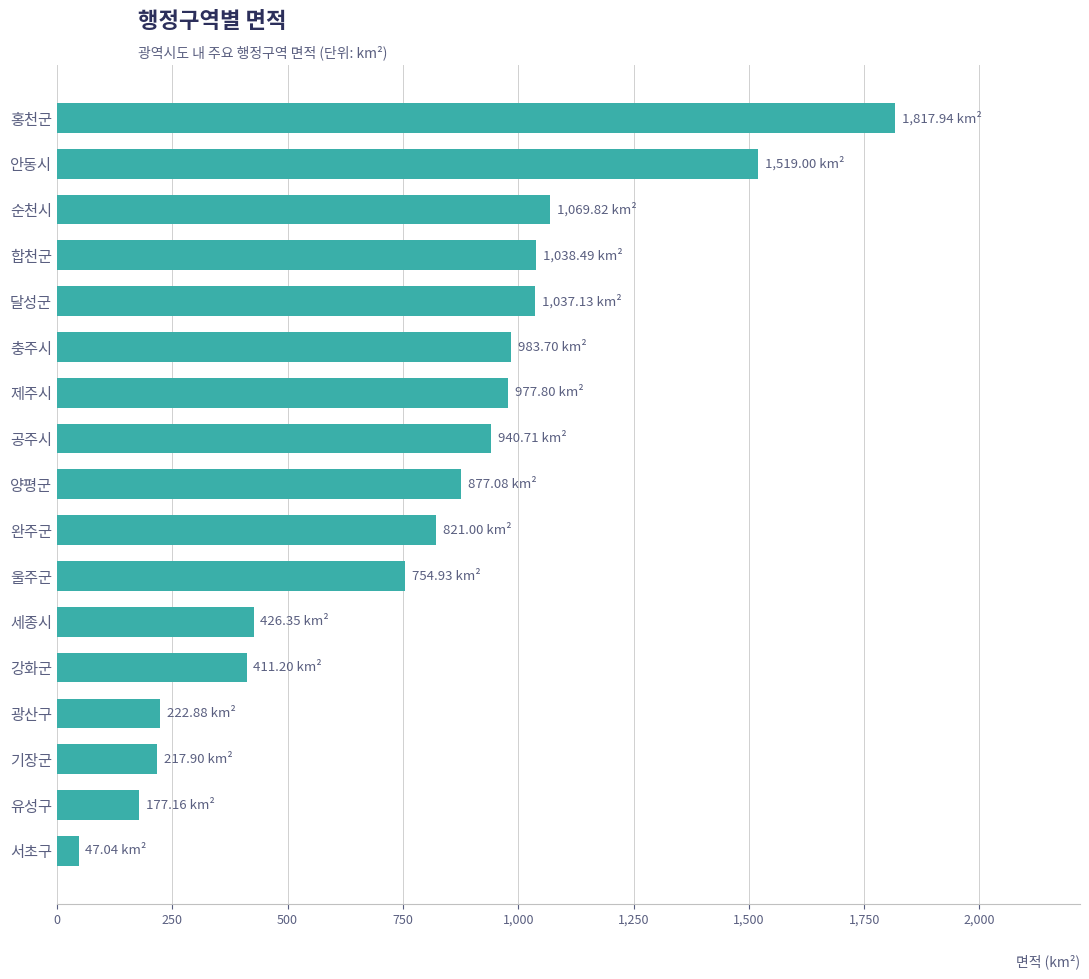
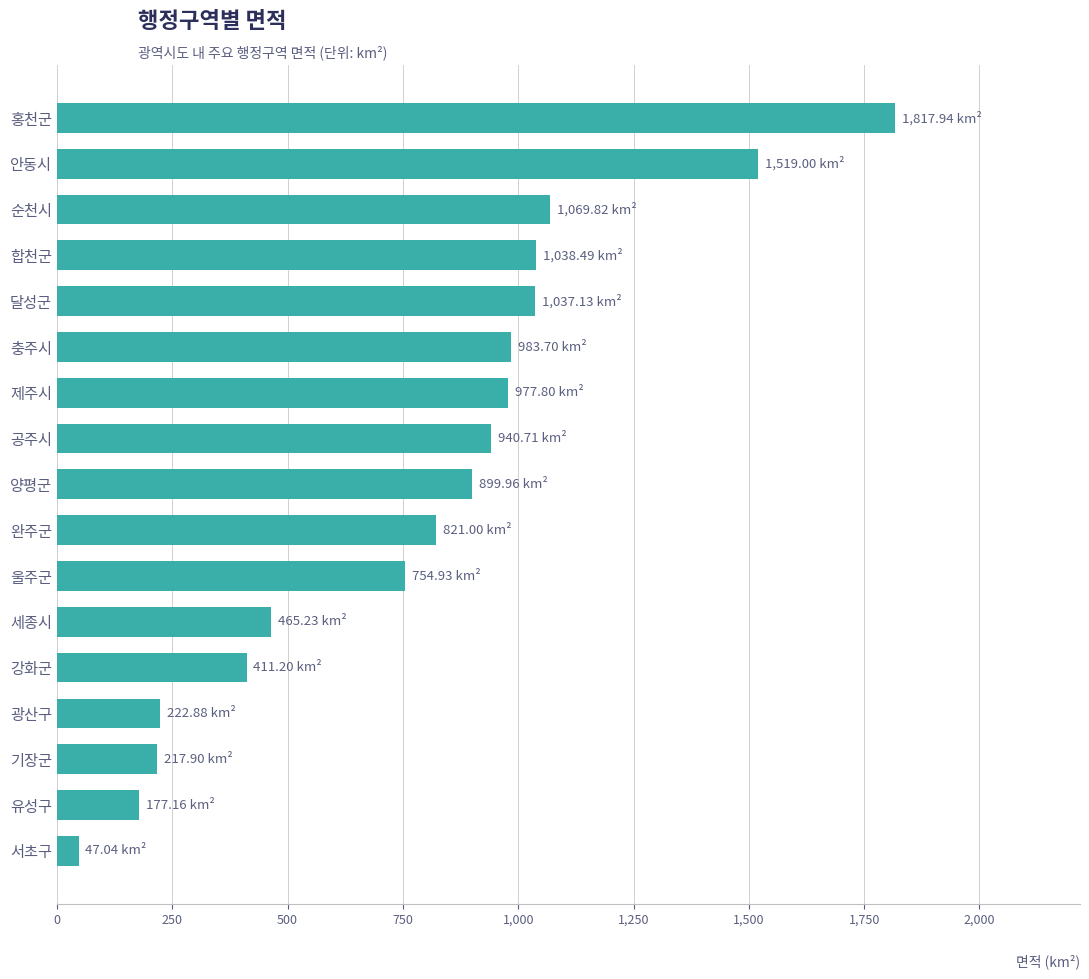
양평군: 877.08 -> 899.96
세종시: 426.35 -> 465.23
